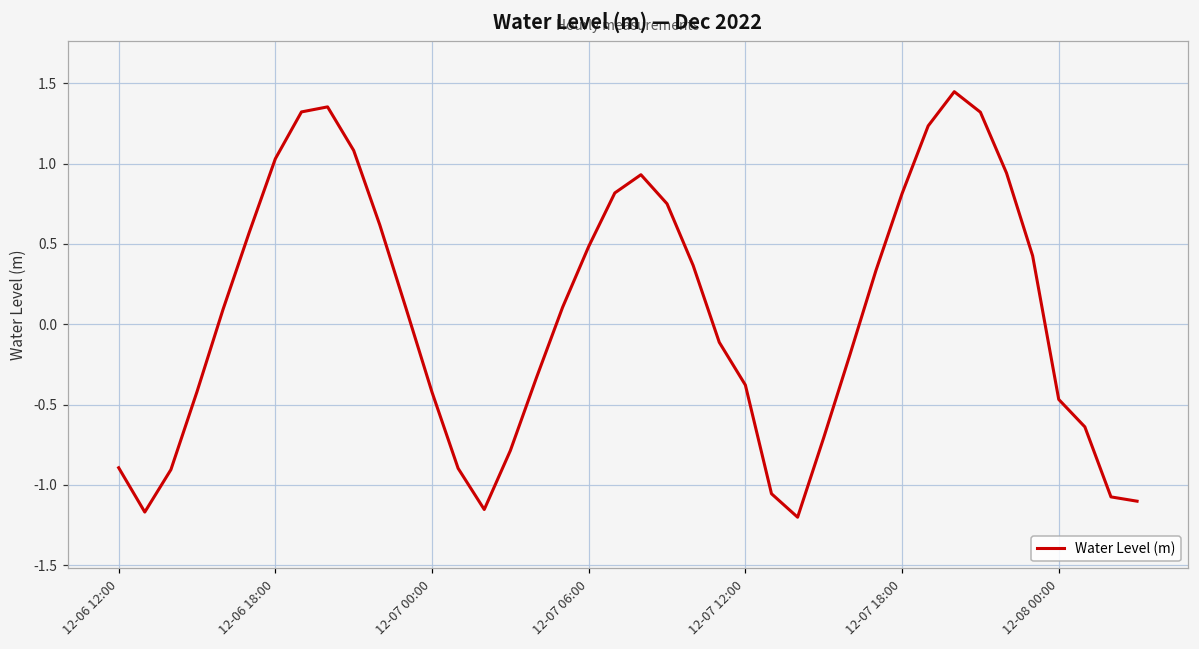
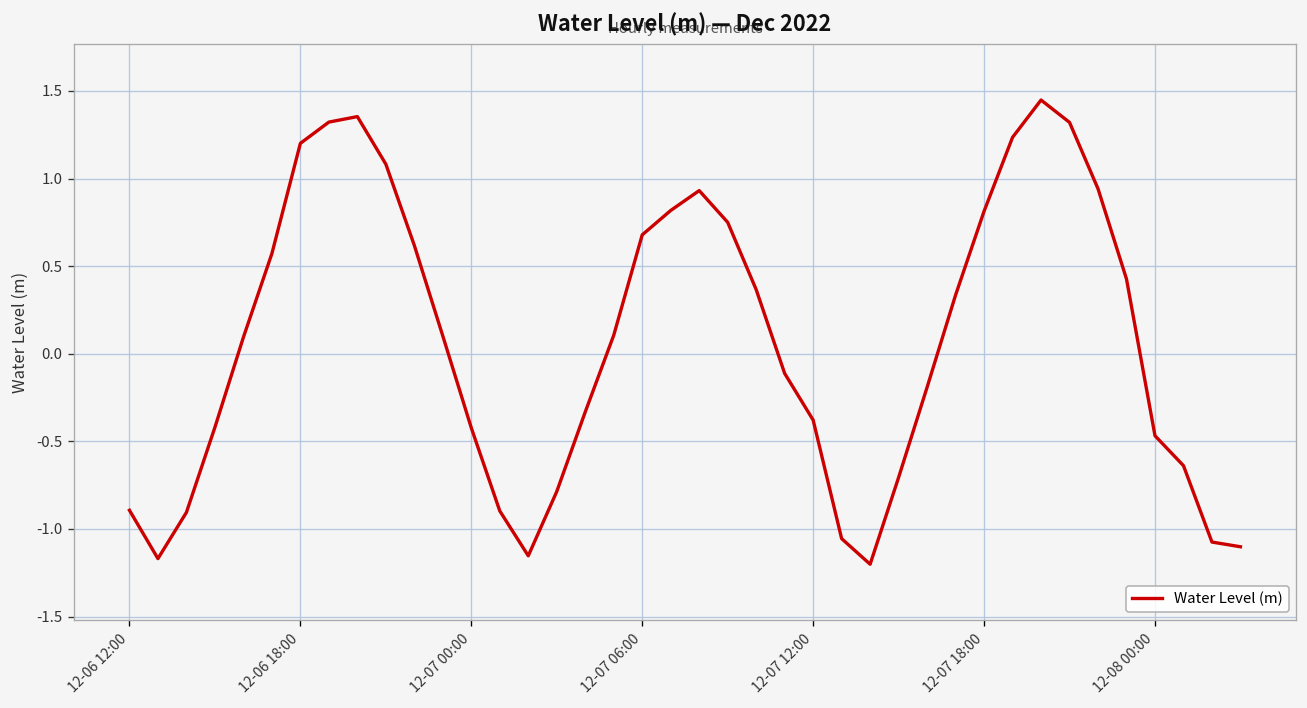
12-06 18:00: 1.03 -> 1.20
12-07 06:00: 0.48 -> 0.68
